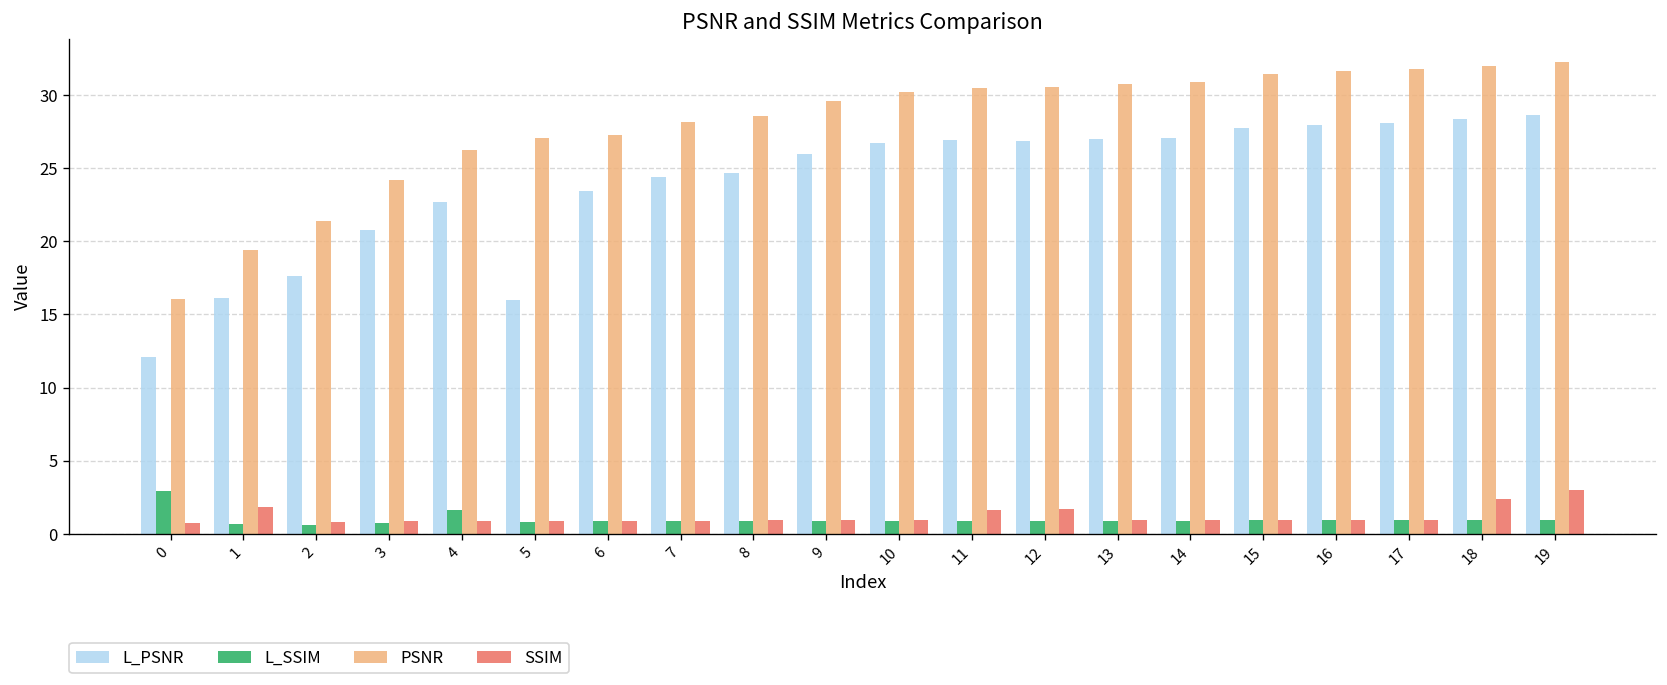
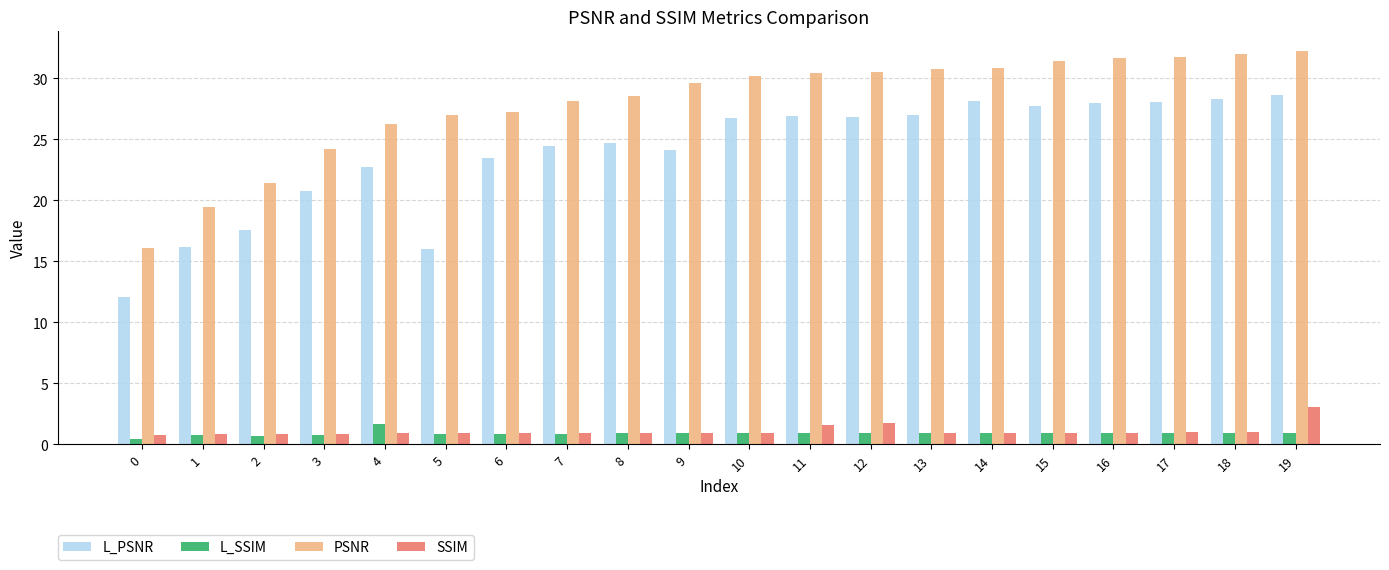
L_SSIM, 0: 2.9 -> 0.5
SSIM, 1: 1.8 -> 0.8
L_PSNR, 9: 25.9 -> 24.1
L_PSNR, 14: 27.0 -> 28.1
SSIM, 18: 2.4 -> 1.0
